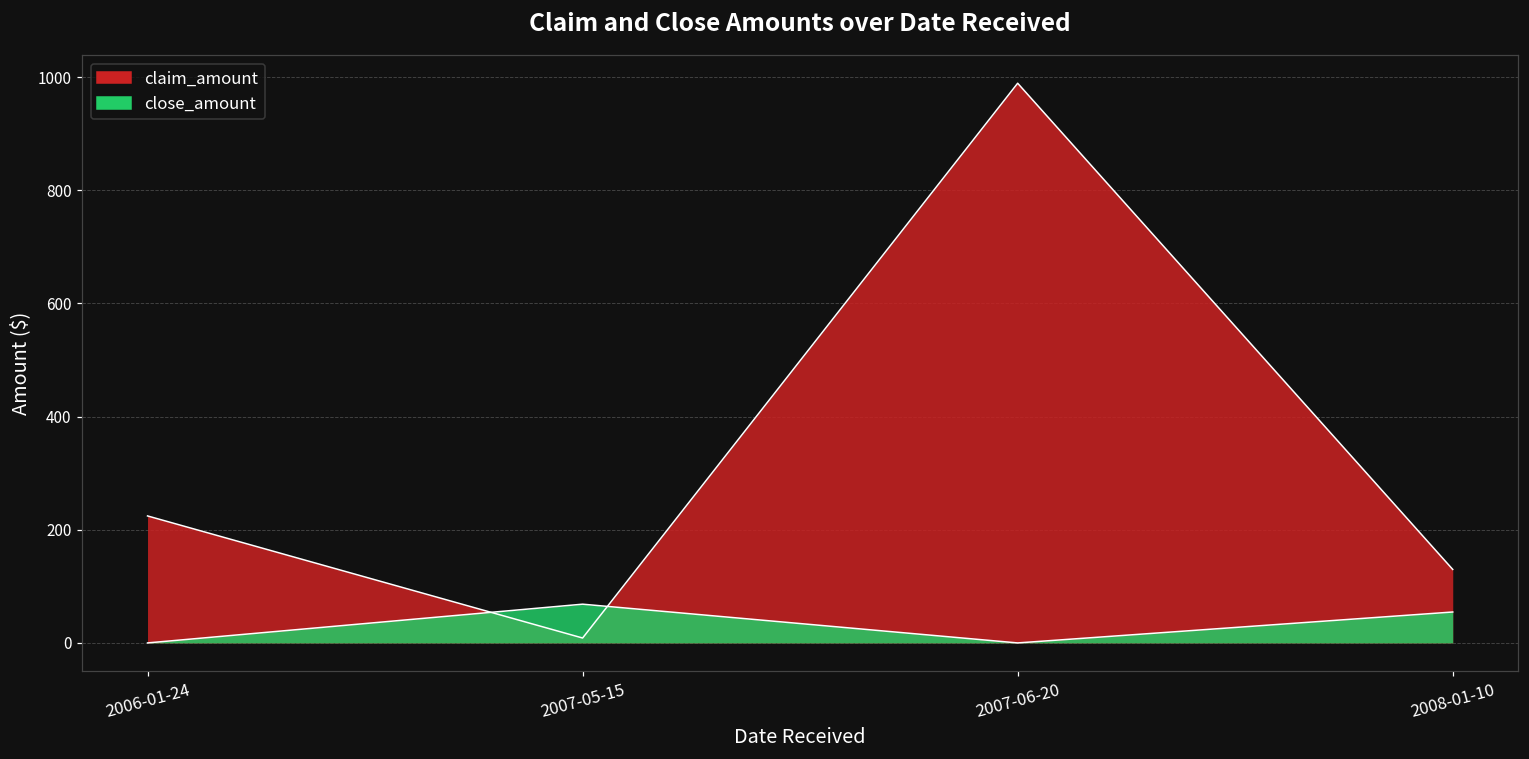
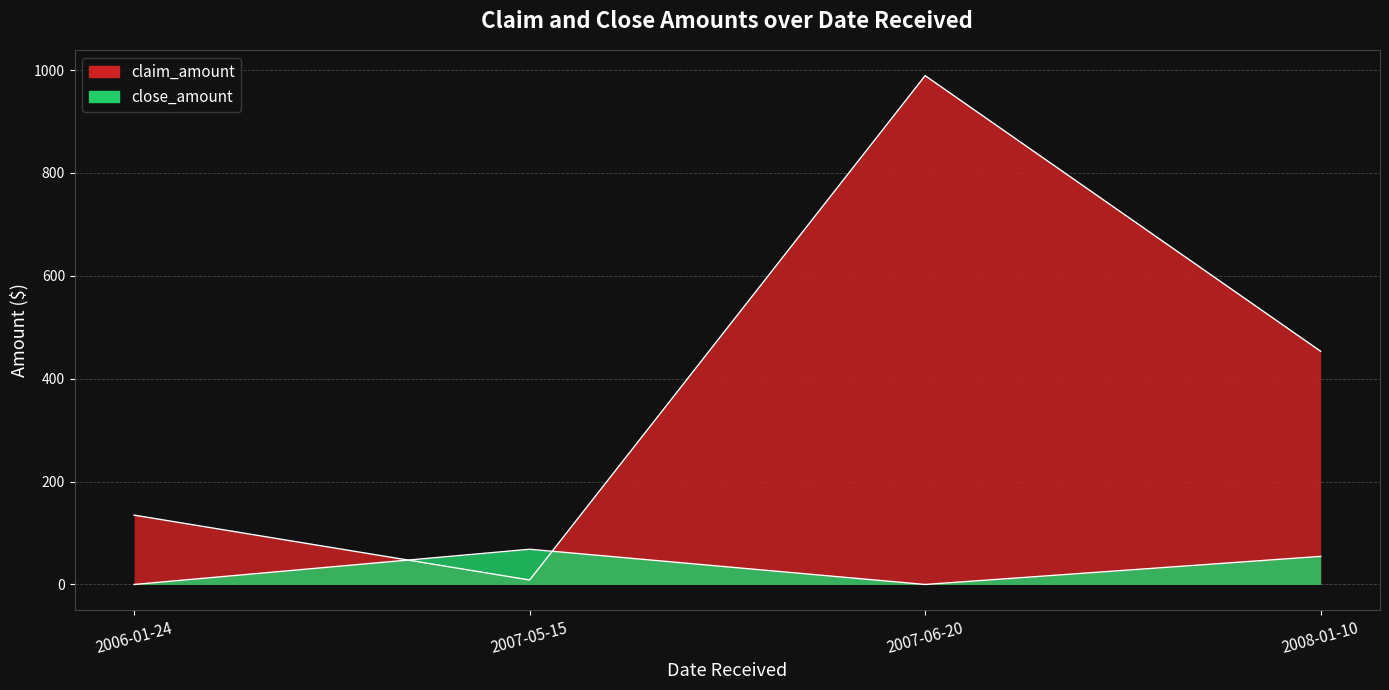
claim_amount, 2006-01-24: 220 -> 130
claim_amount, 2008-01-10: 130 -> 450
